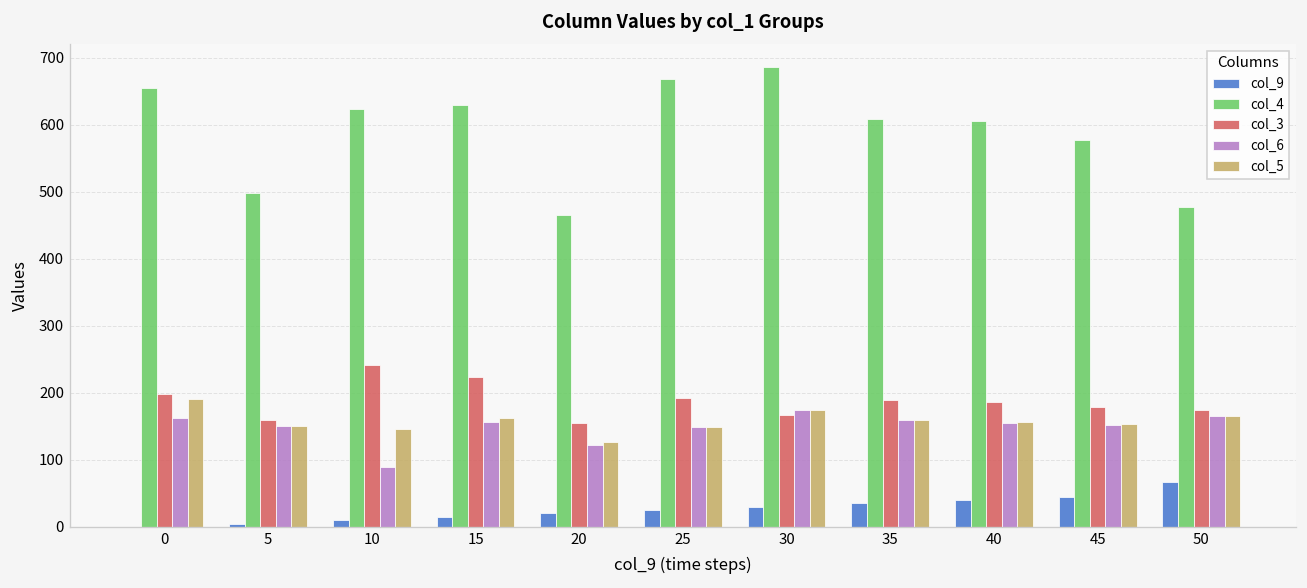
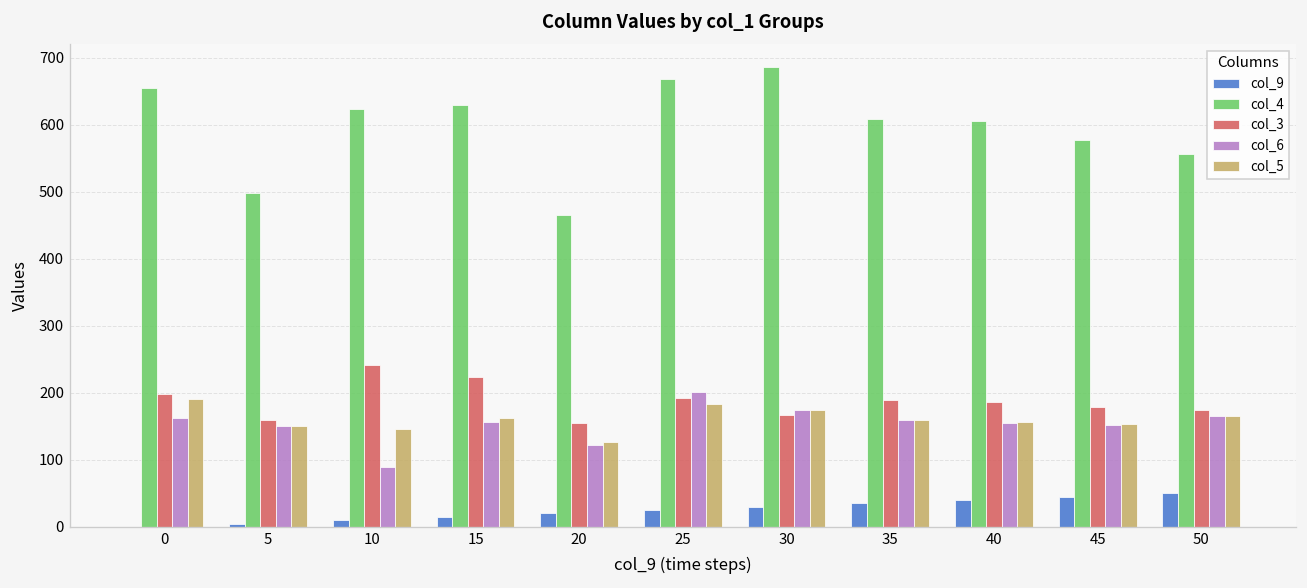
col_6, 25: 150 -> 200
col_5, 25: 150 -> 180
col_9, 50: 70 -> 50
col_4, 50: 480 -> 560
